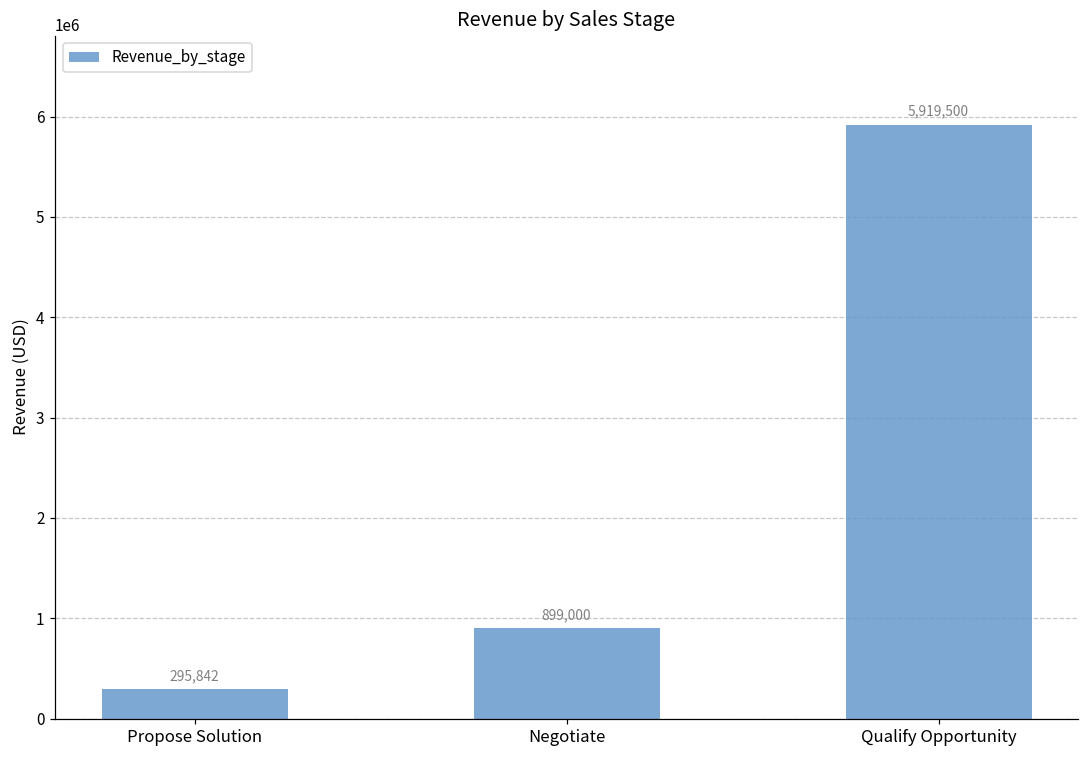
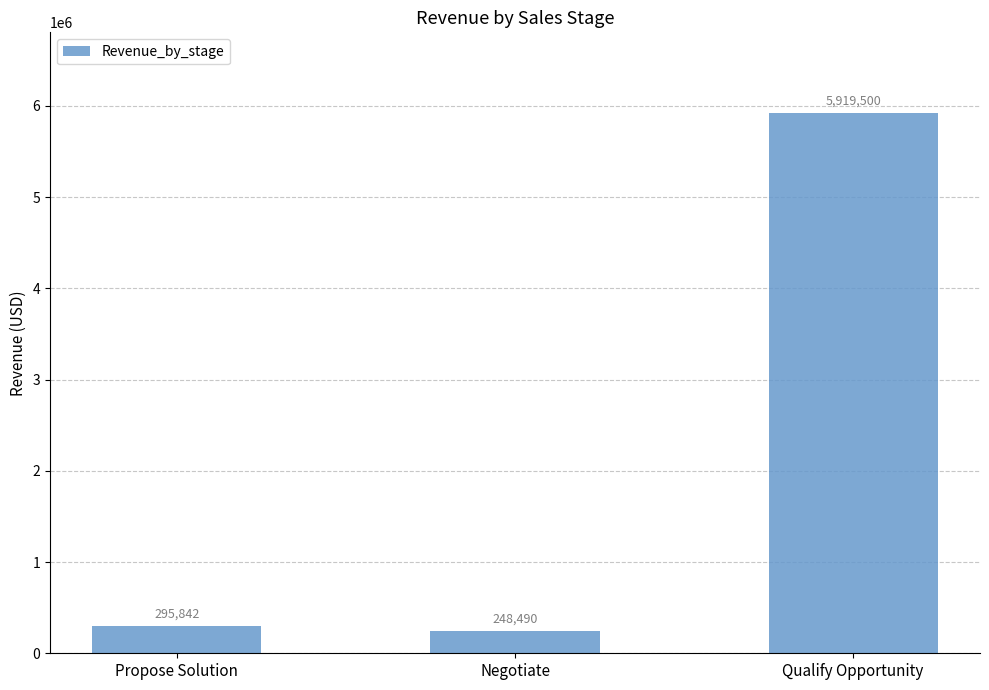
Negotiate: 899,000 -> 248,490
